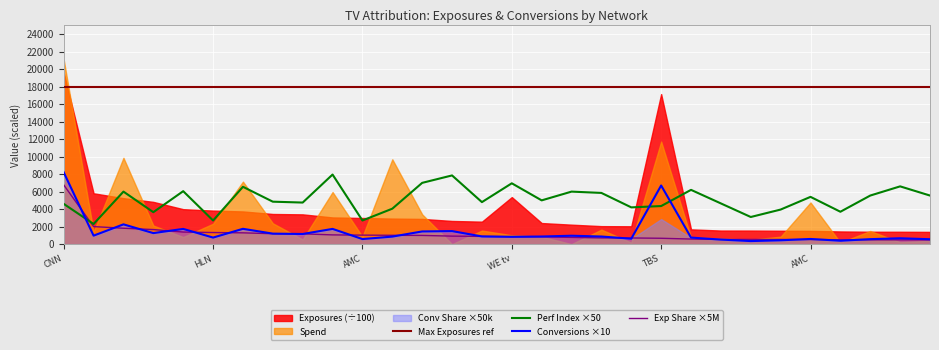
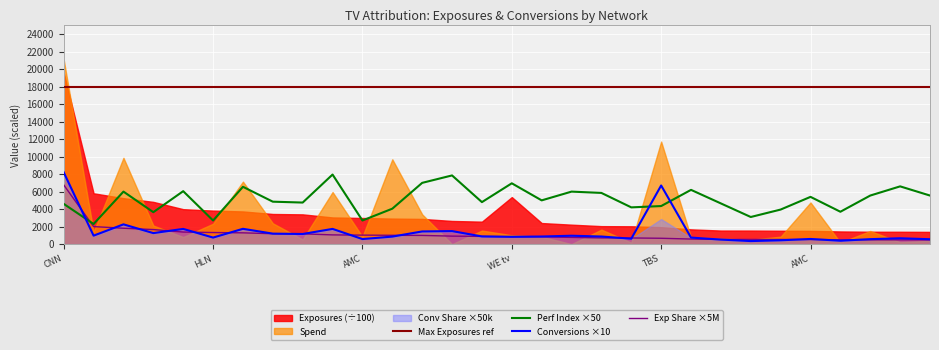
Exposures (÷100), TBS: 17000 -> 2000
